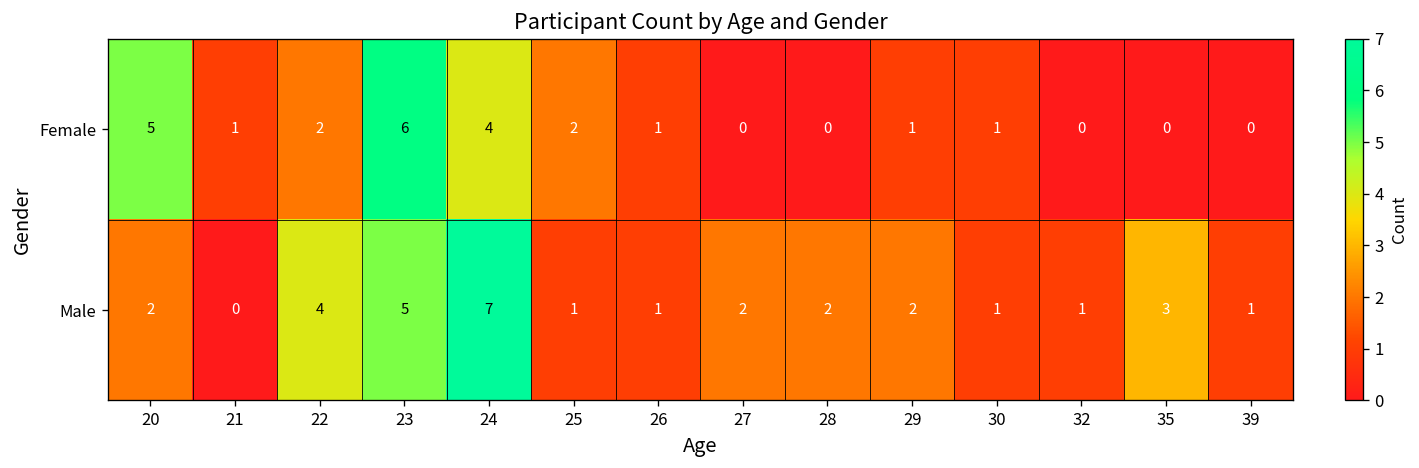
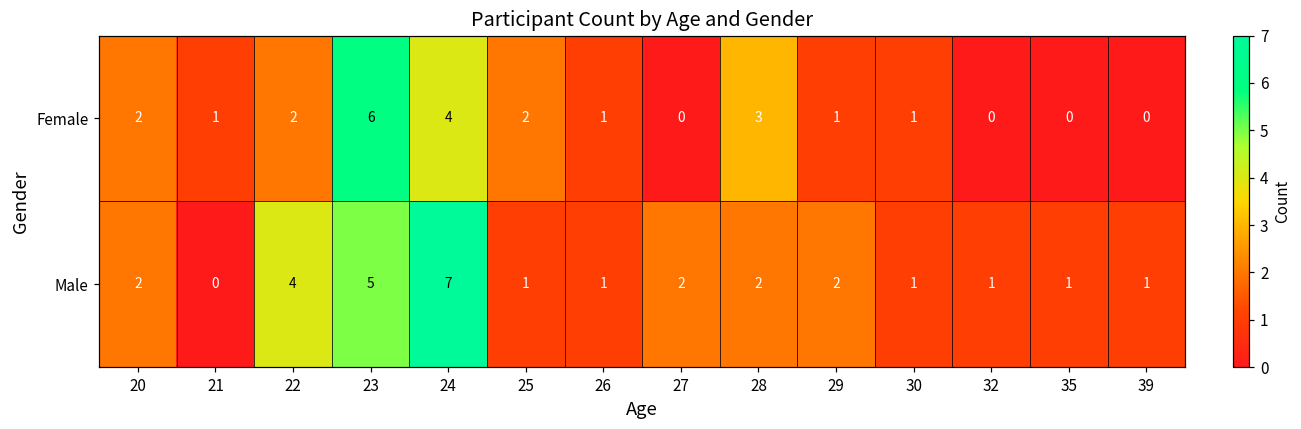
Female, 20: 5 -> 2
Female, 28: 0 -> 3
Male, 35: 3 -> 1
